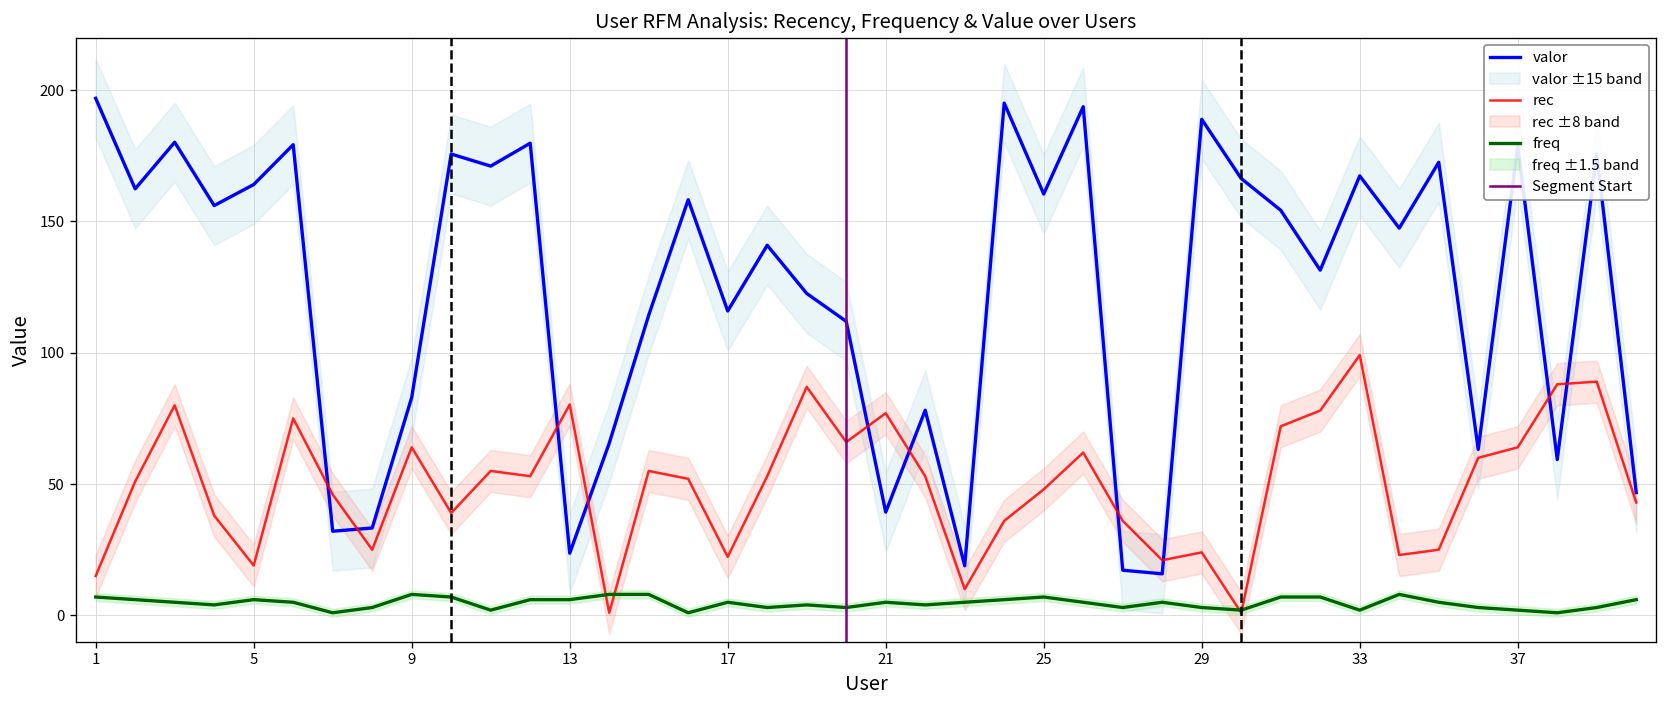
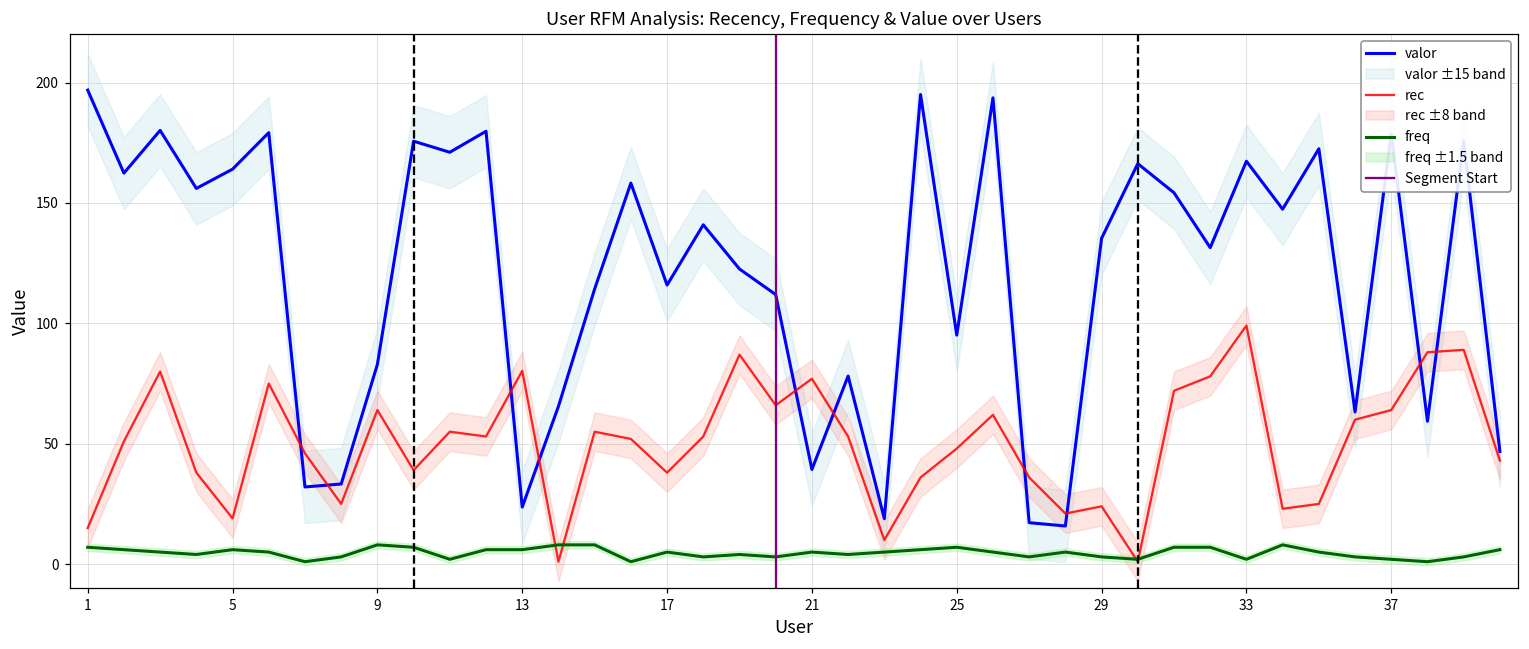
rec, 17: 22 -> 38
valor, 25: 160 -> 95
valor, 29: 189 -> 135
